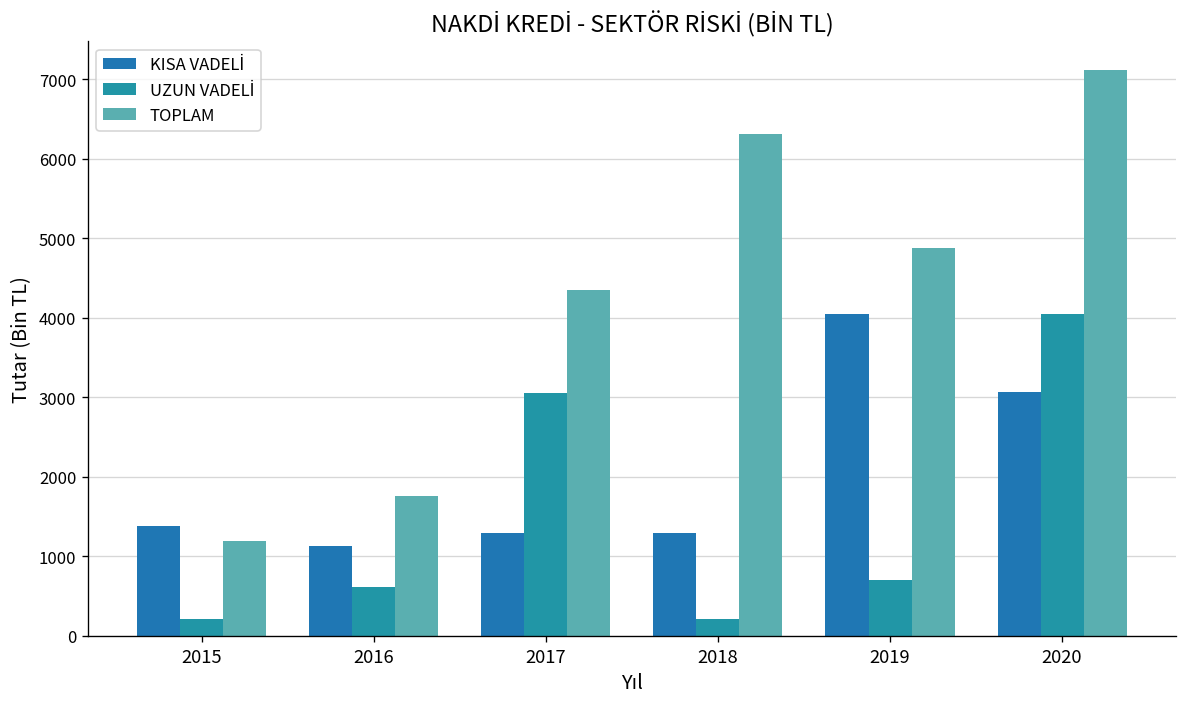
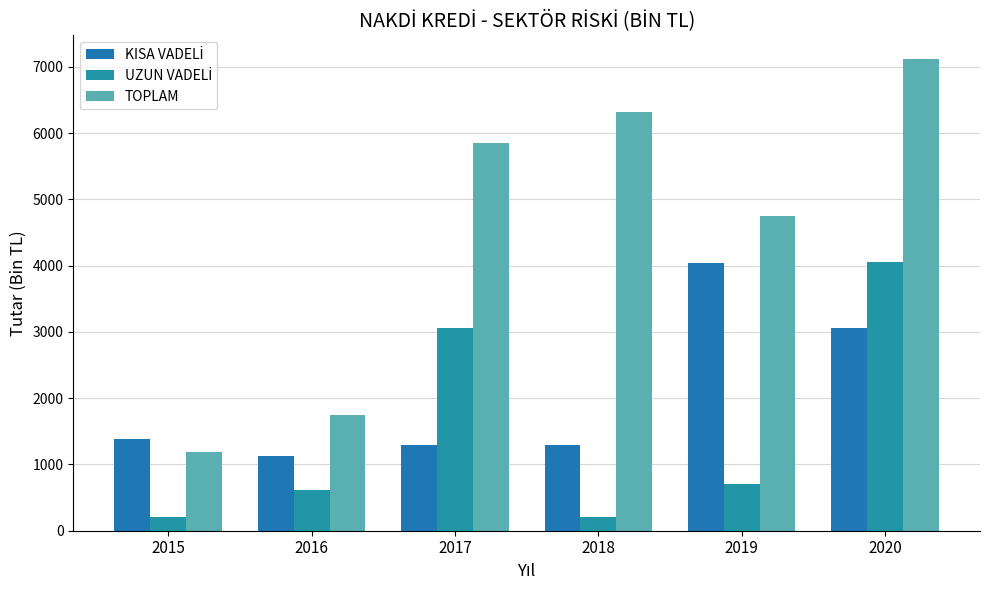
TOPLAM, 2017: 4300 -> 5800
TOPLAM, 2019: 4900 -> 4700
